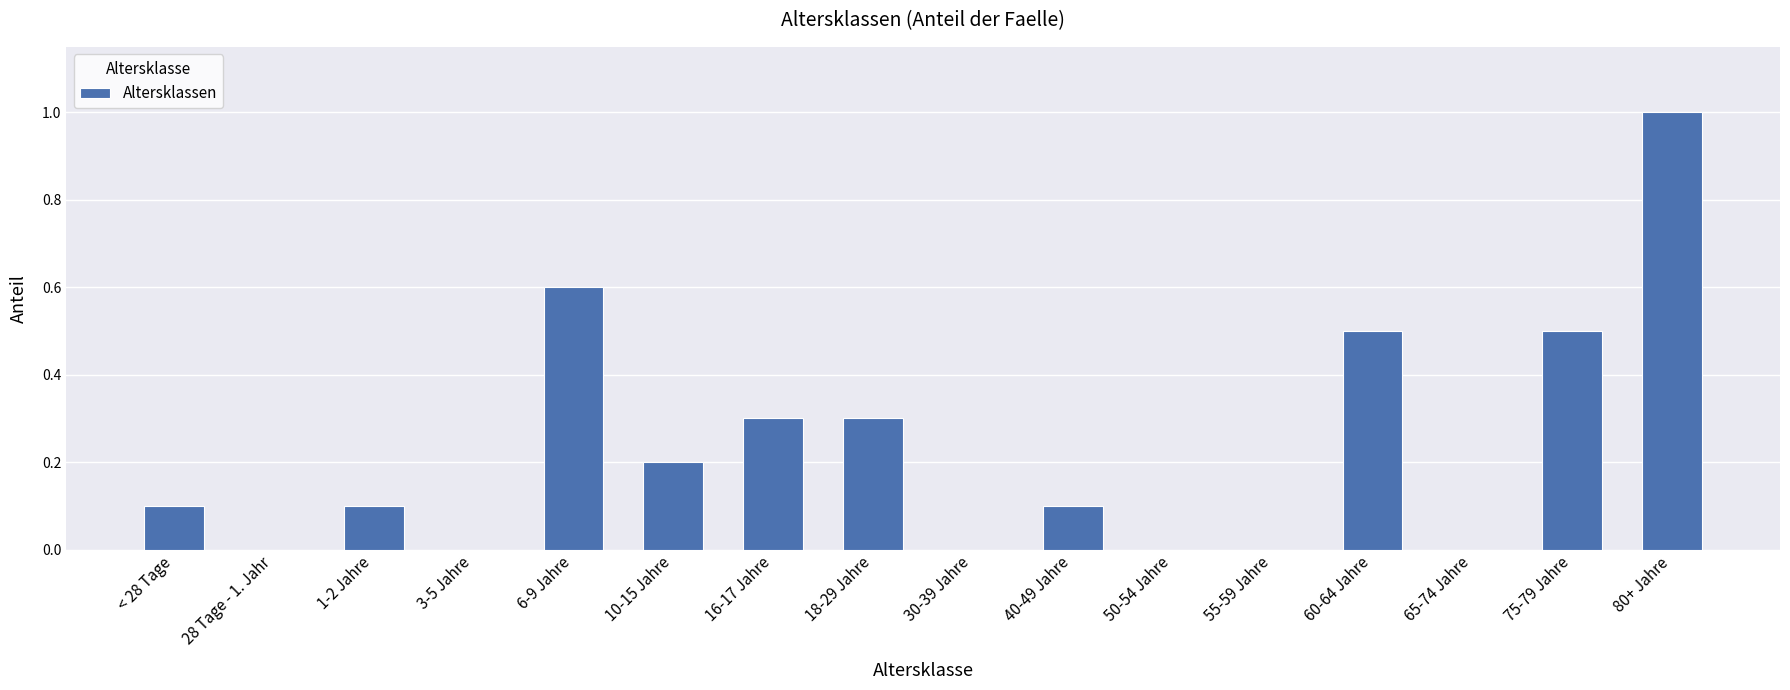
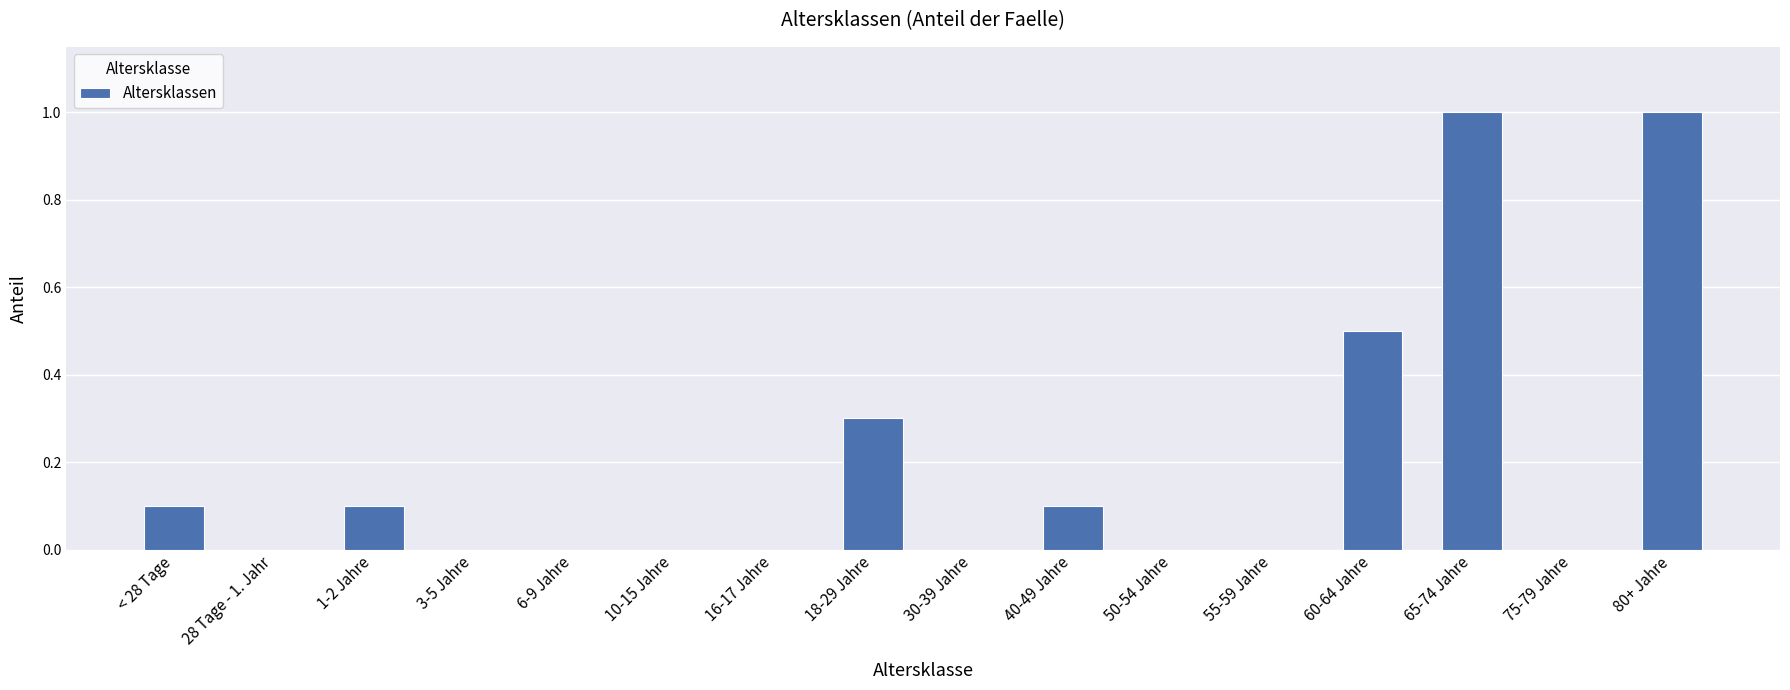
6-9 Jahre: 0.6 -> 0.0
10-15 Jahre: 0.2 -> 0.0
16-17 Jahre: 0.3 -> 0.0
65-74 Jahre: 0 -> 1
75-79 Jahre: 0.5 -> 0.0
